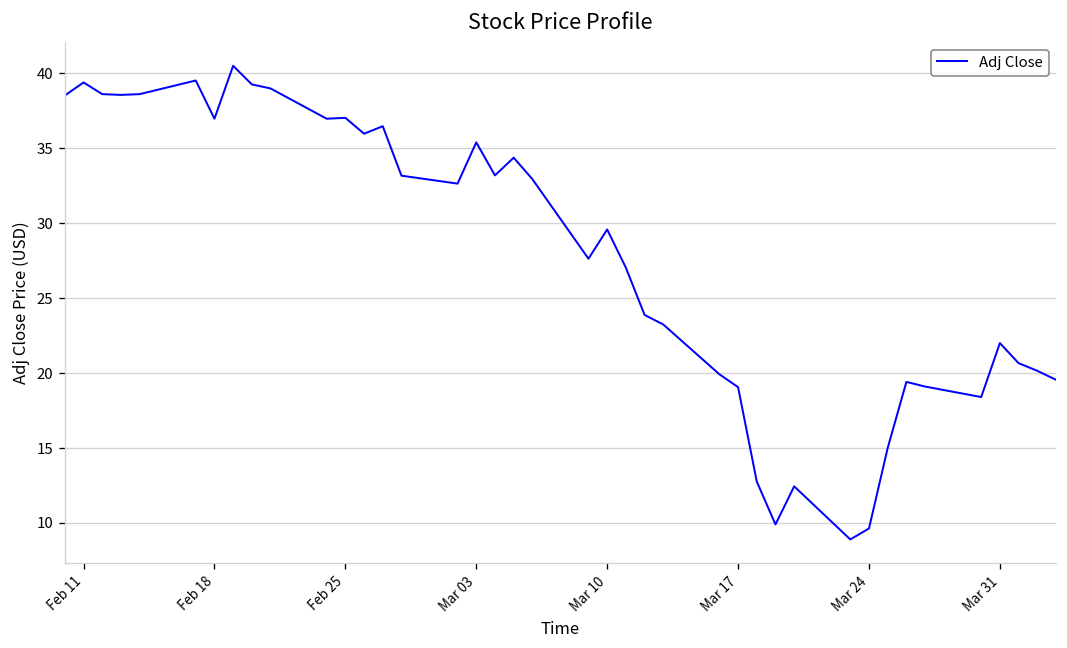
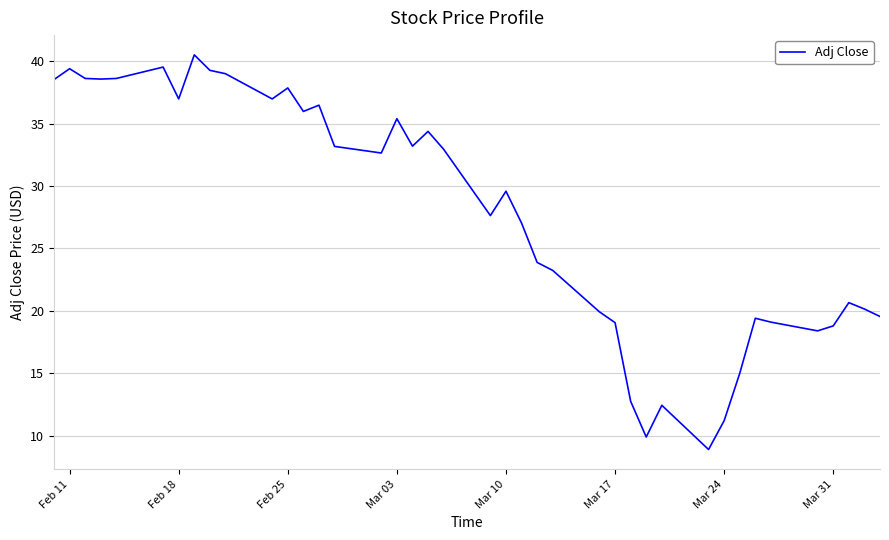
Feb 25: 37.0 -> 37.9
Mar 24: 9.6 -> 11.2
Mar 31: 22.0 -> 18.8
